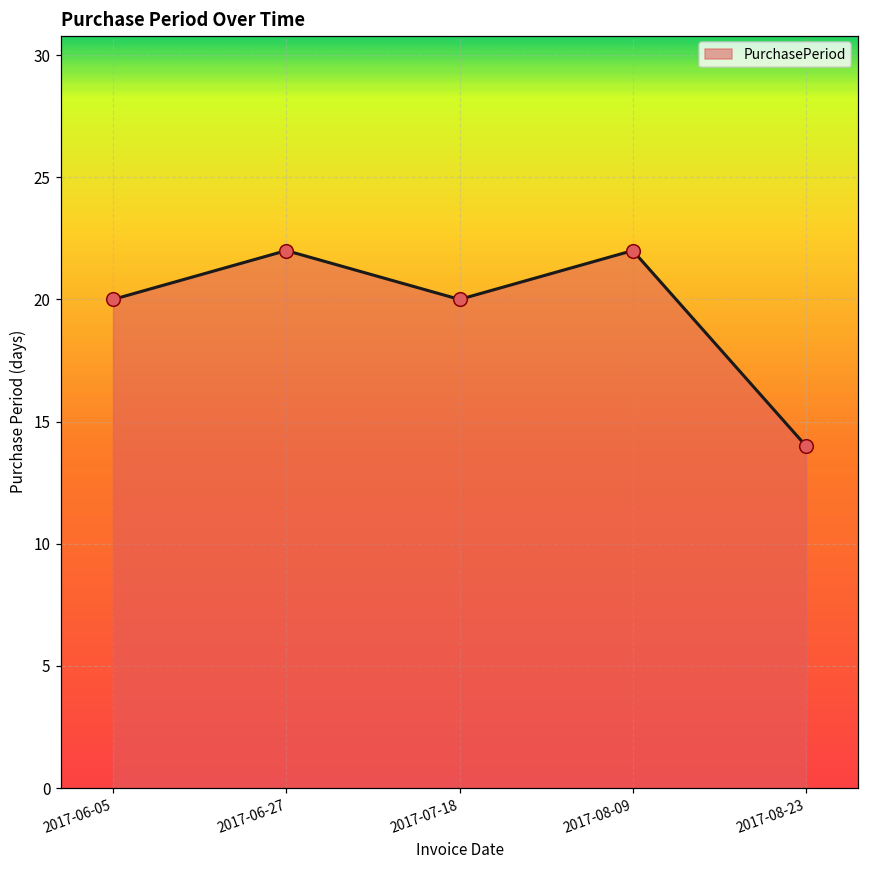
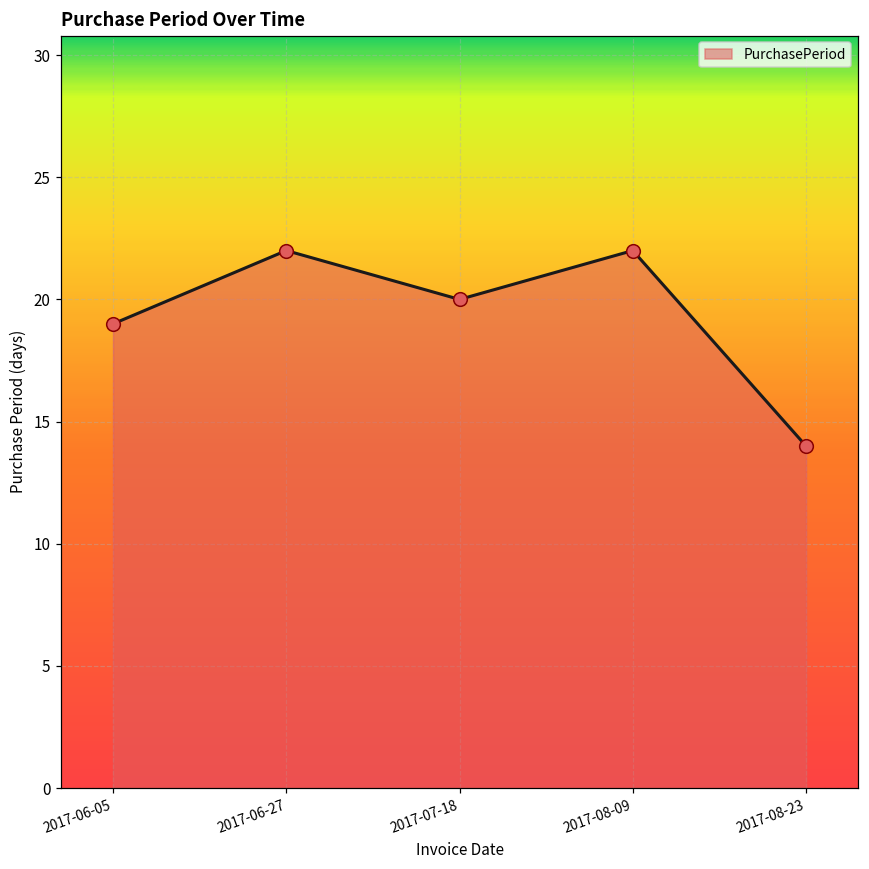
2017-06-05: 20 -> 19
